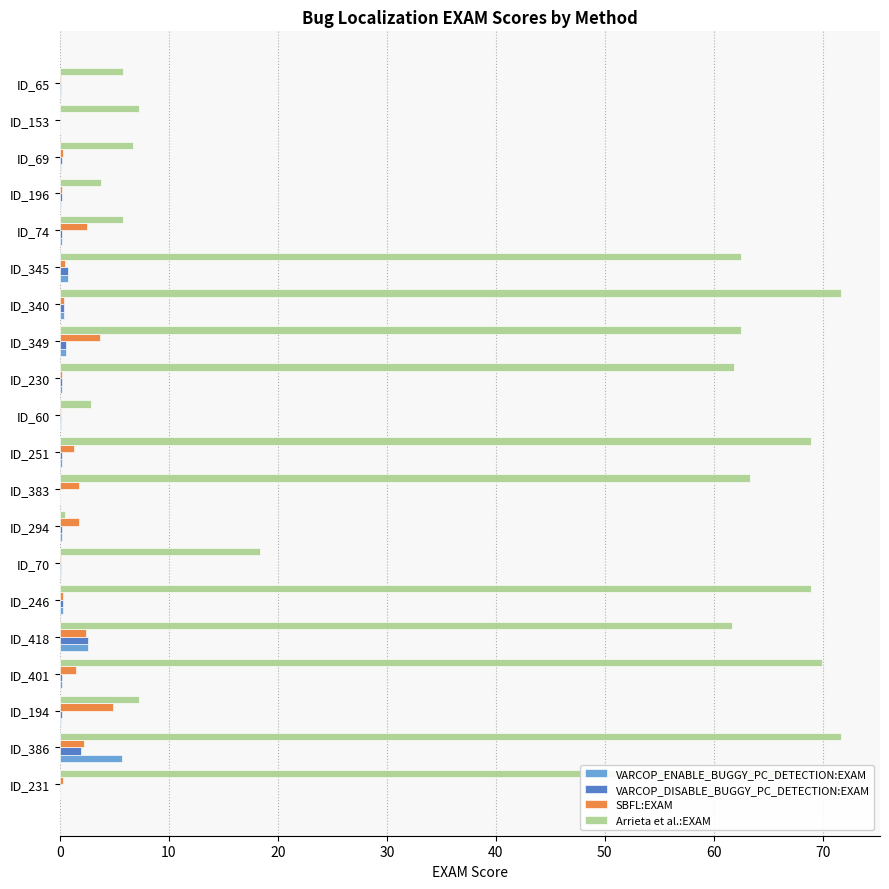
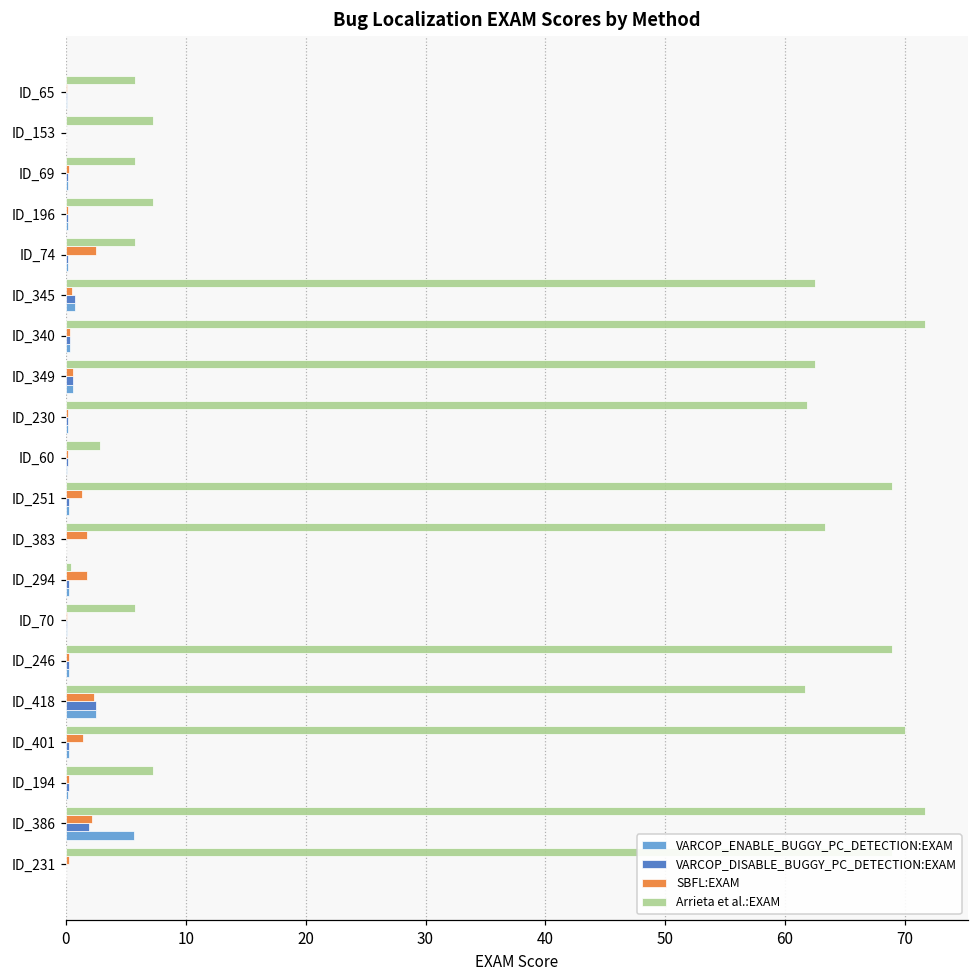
Arrieta et al.:EXAM, ID_69: 6.7 -> 5.7
Arrieta et al.:EXAM, ID_196: 3.8 -> 7.2
SBFL:EXAM, ID_349: 3.7 -> 0.6
Arrieta et al.:EXAM, ID_70: 18.4 -> 5.7
SBFL:EXAM, ID_194: 4.9 -> 0.2
